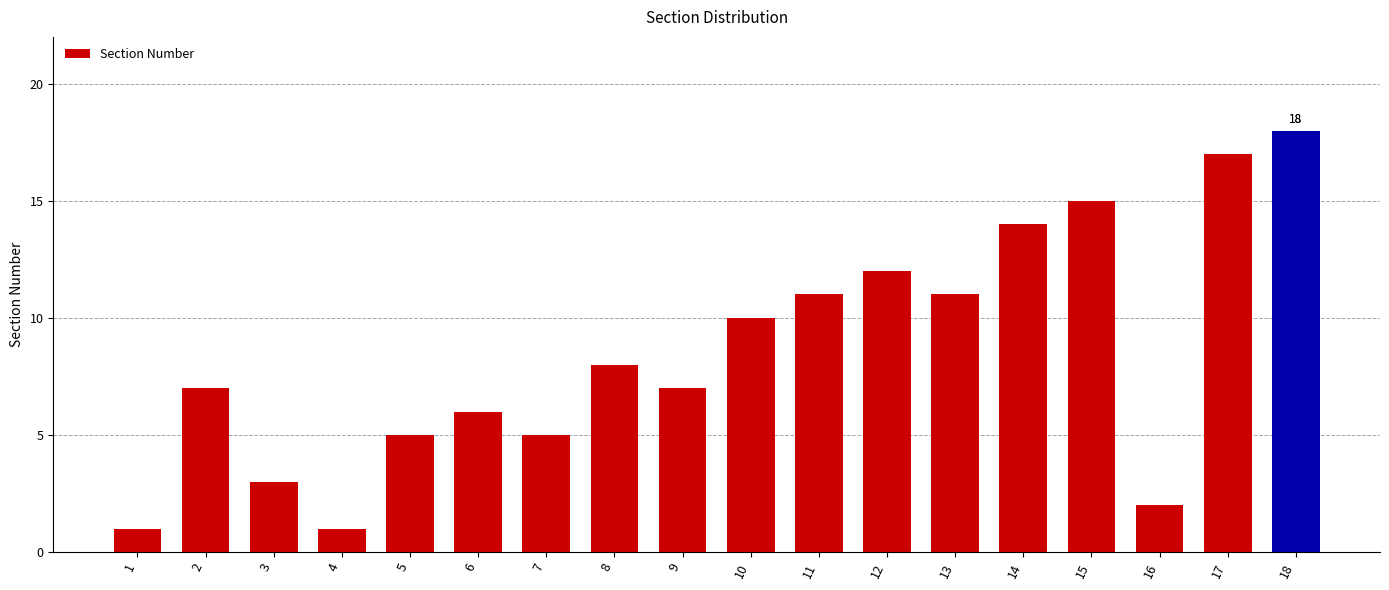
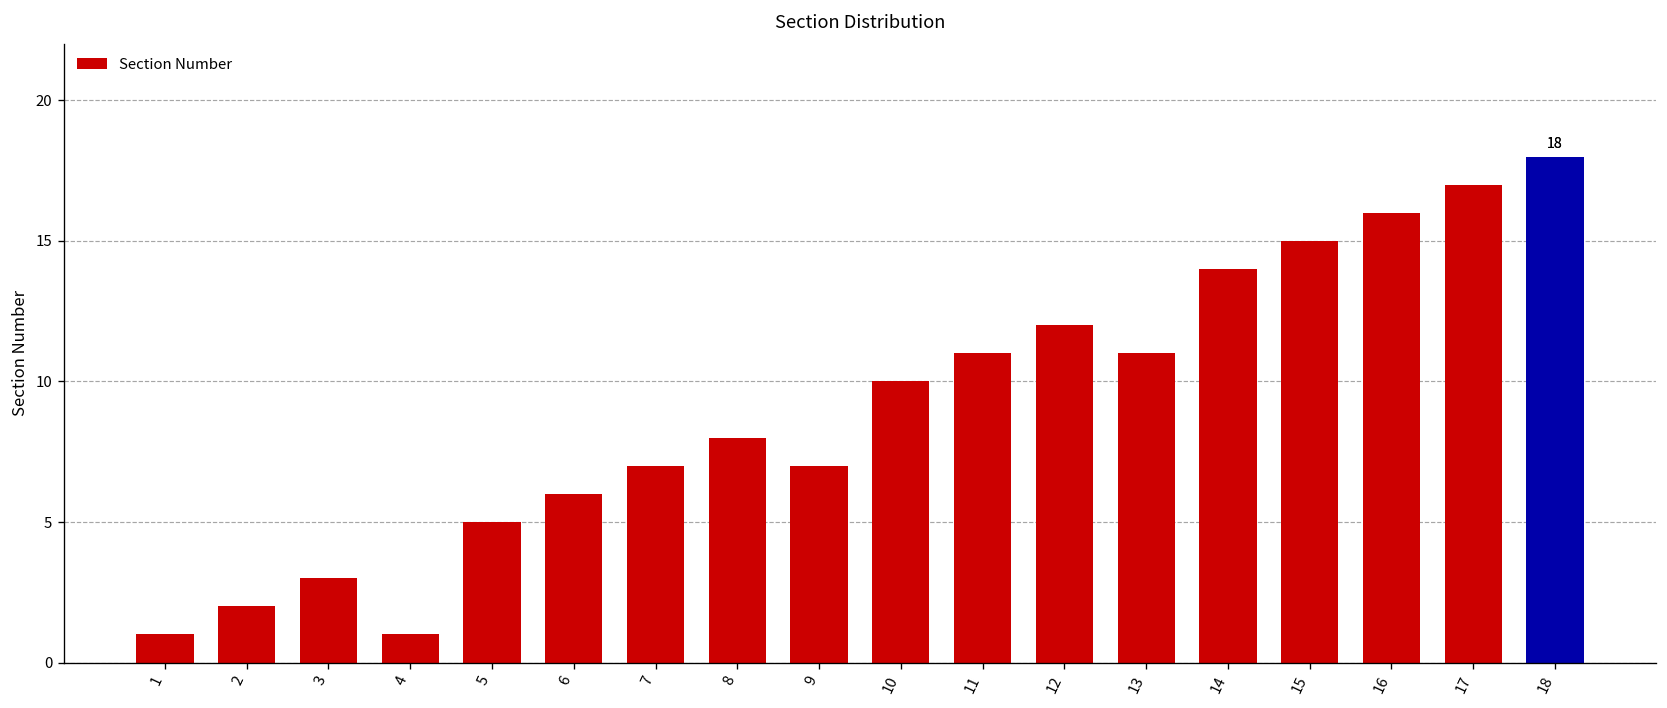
2: 7 -> 2
7: 5 -> 7
16: 2 -> 16
